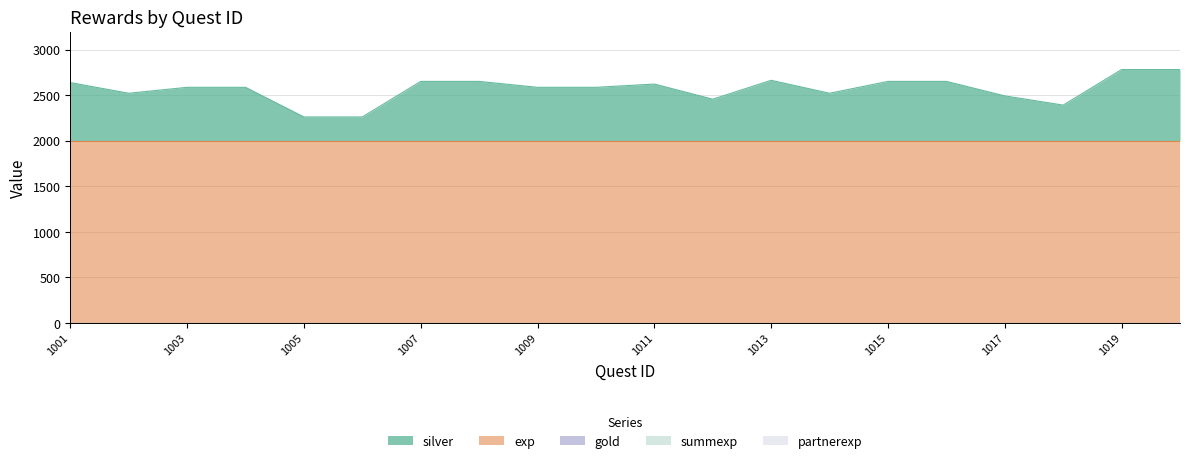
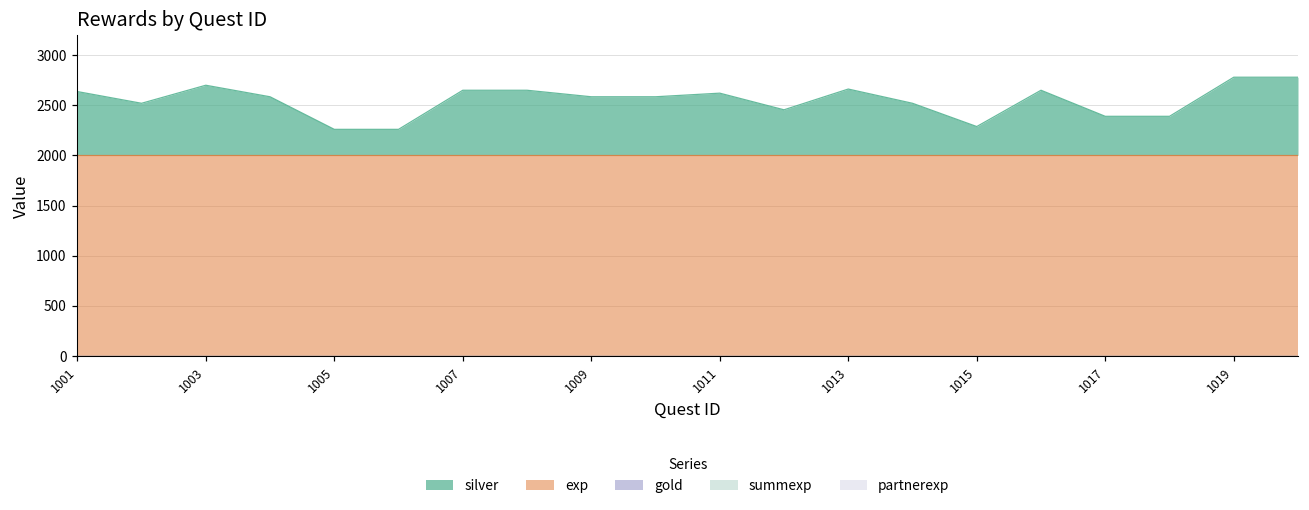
silver, 1003: 2600 -> 2700
silver, 1015: 2700 -> 2300
silver, 1017: 2500 -> 2400
